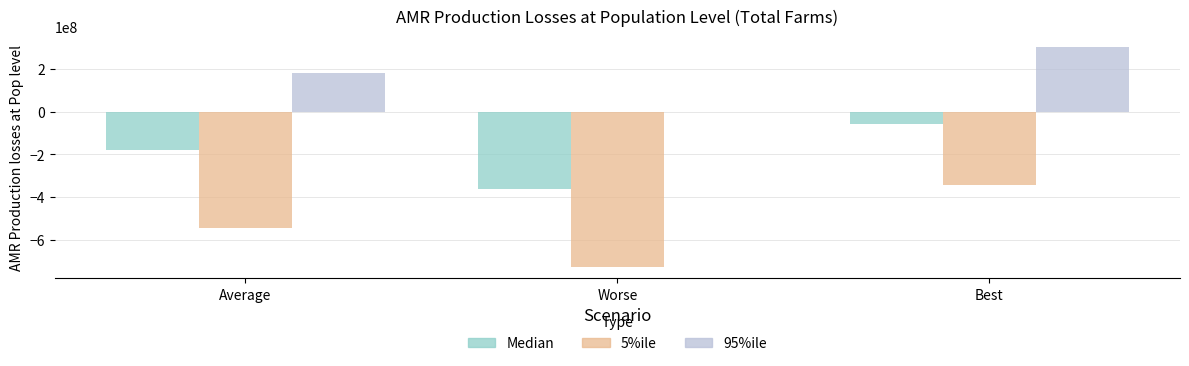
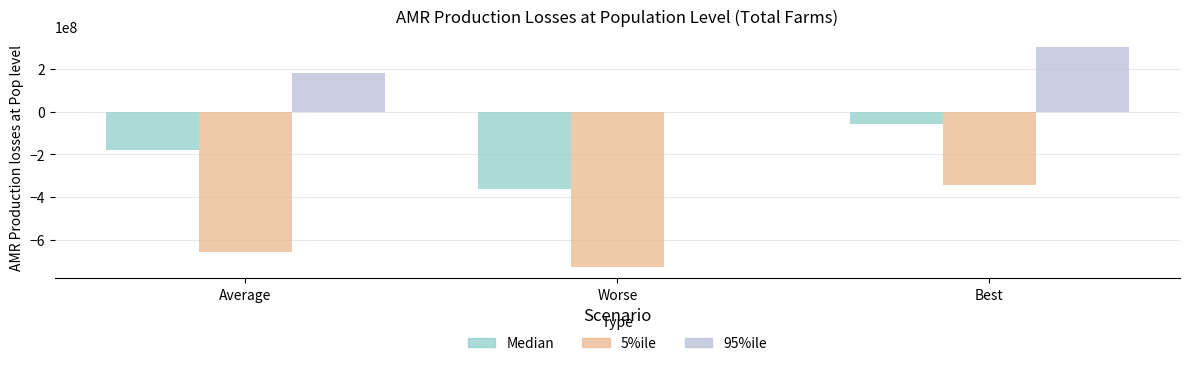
5%ile, Average: -540000000 -> -660000000
